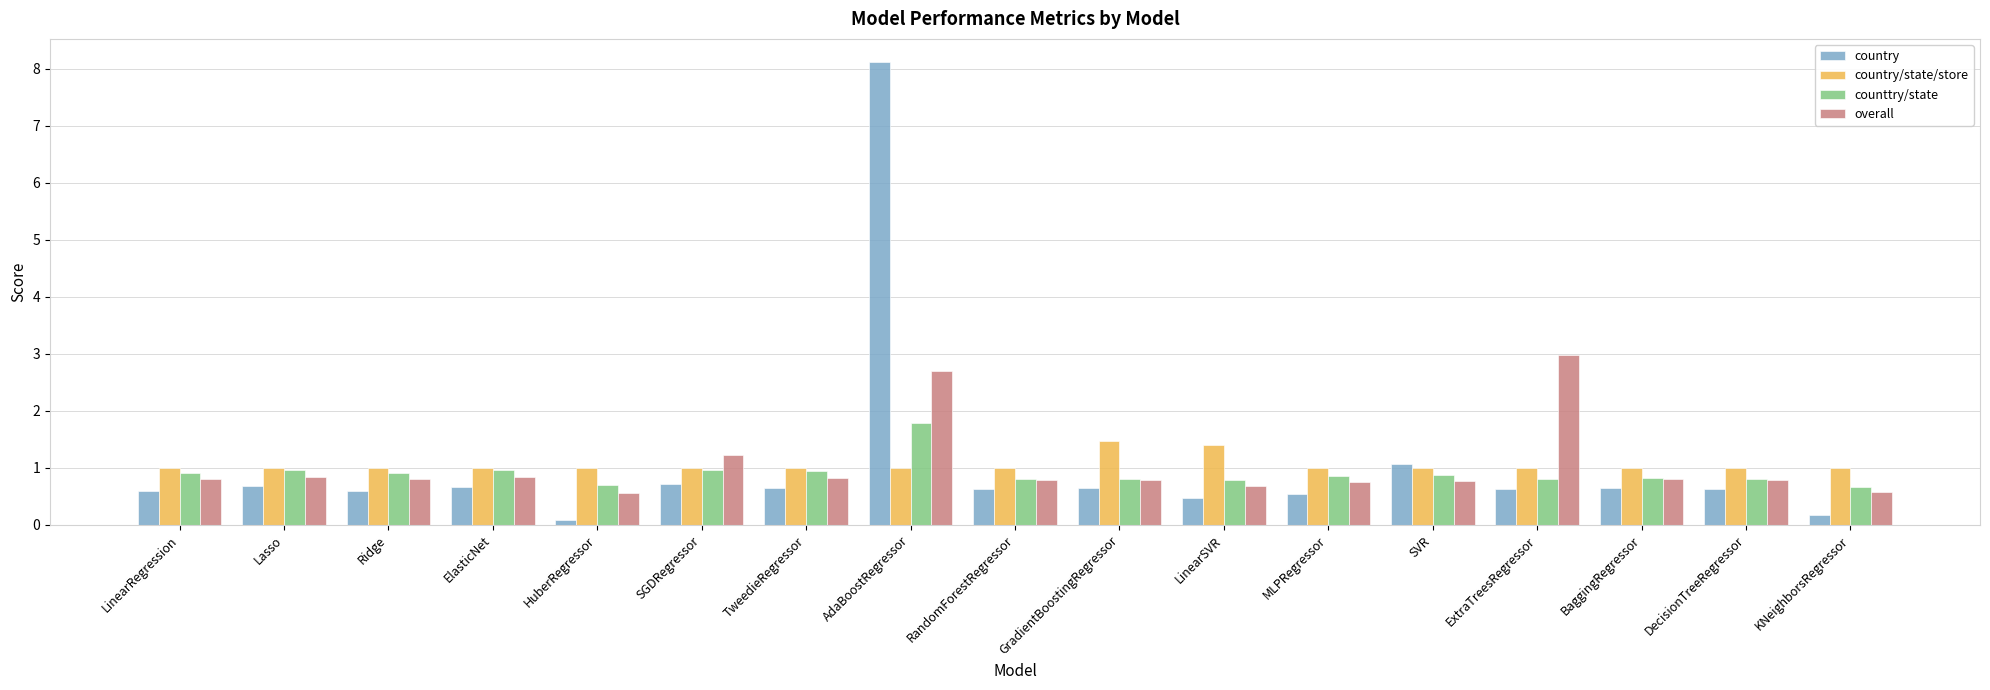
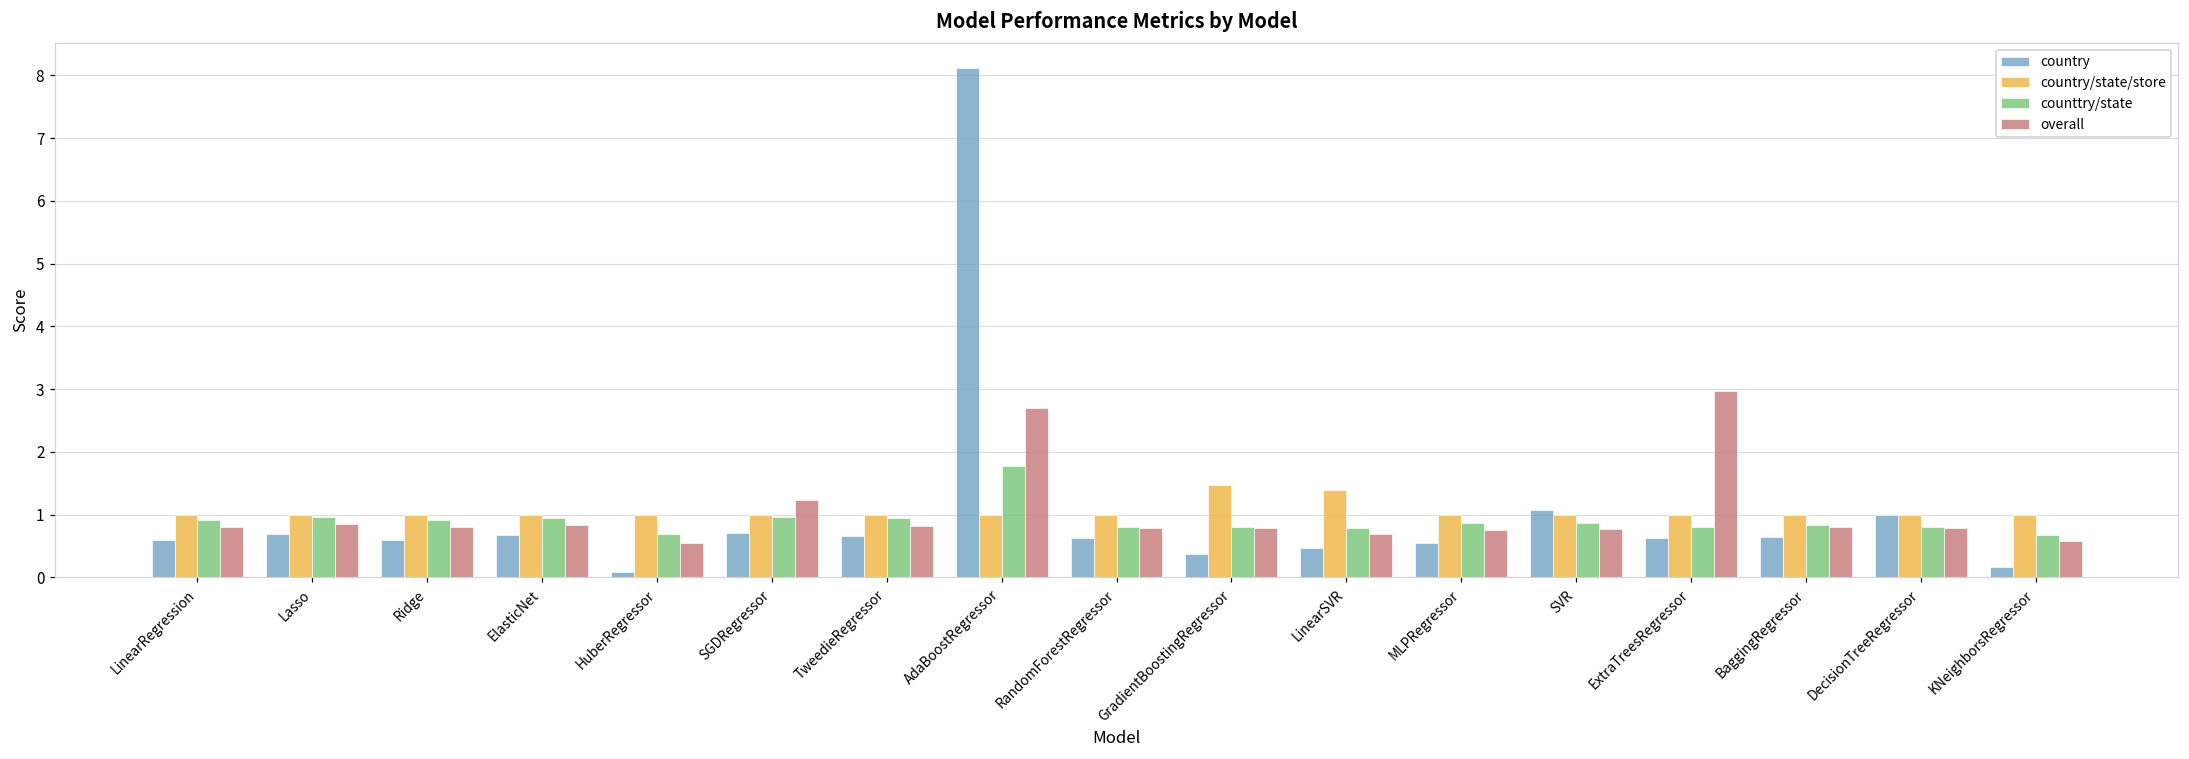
country, GradientBoostingRegressor: 0.6 -> 0.4
country, DecisionTreeRegressor: 0.6 -> 1.0
